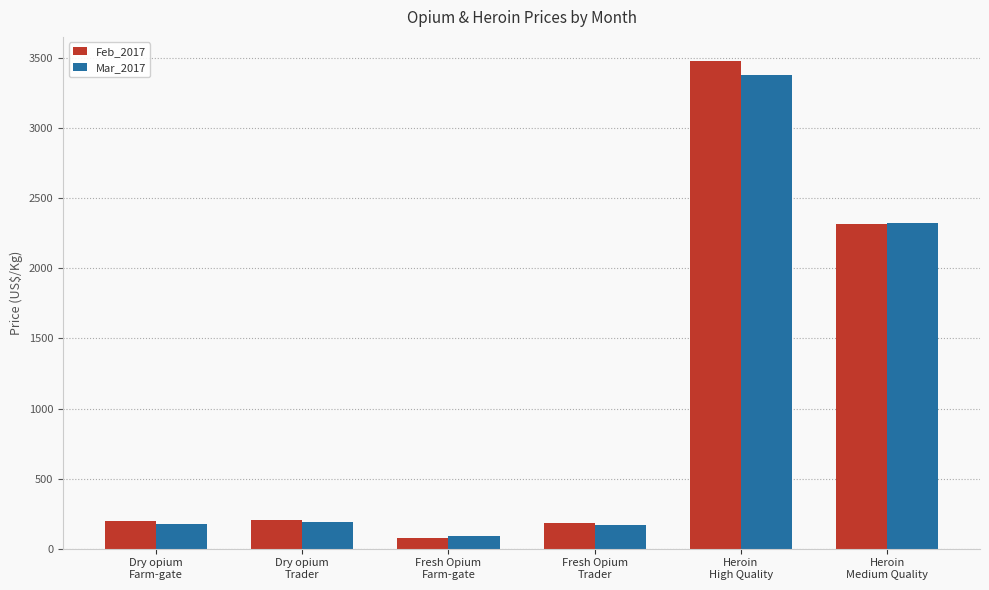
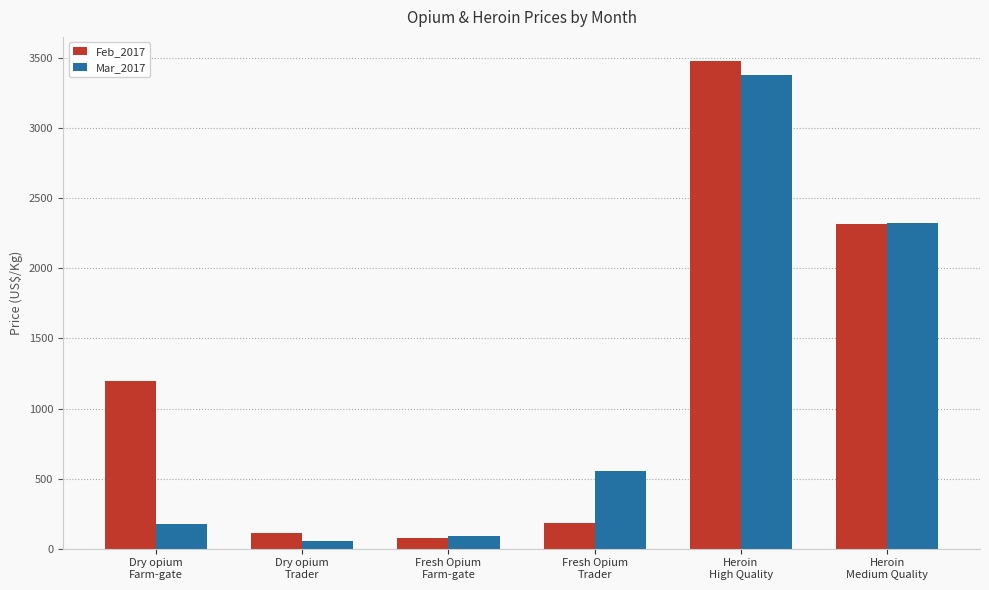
Feb_2017, Dry opium Farm-gate: 200 -> 1200
Feb_2017, Dry opium Trader: 200 -> 110
Mar_2017, Dry opium Trader: 190 -> 60
Mar_2017, Fresh Opium Trader: 170 -> 550
